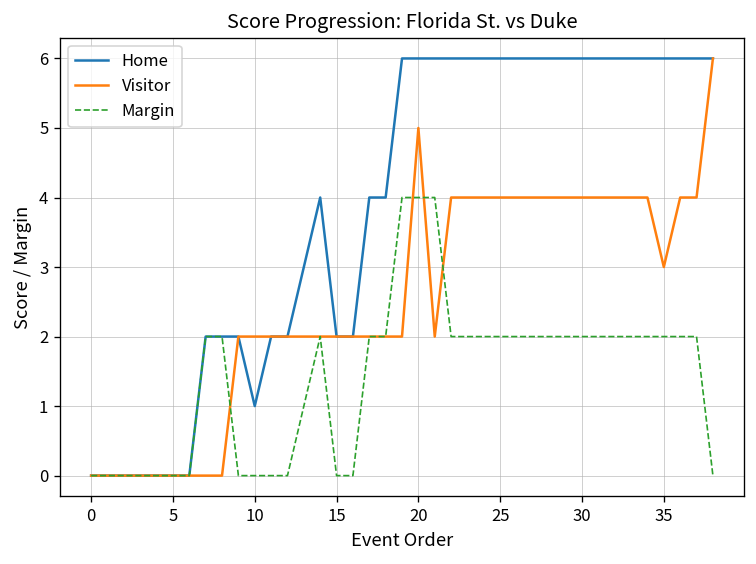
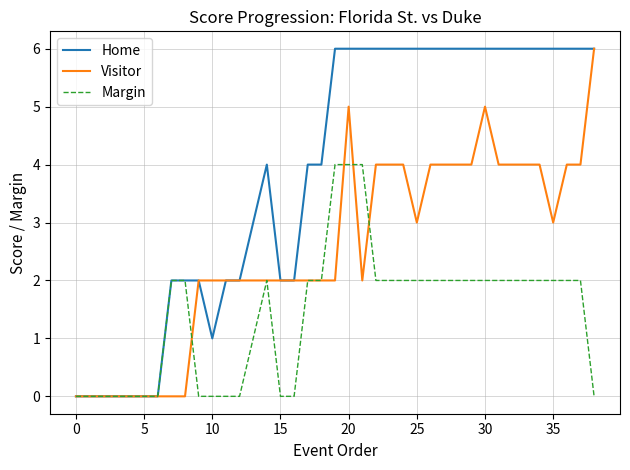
Visitor, 25: 4 -> 3
Visitor, 30: 4 -> 5
